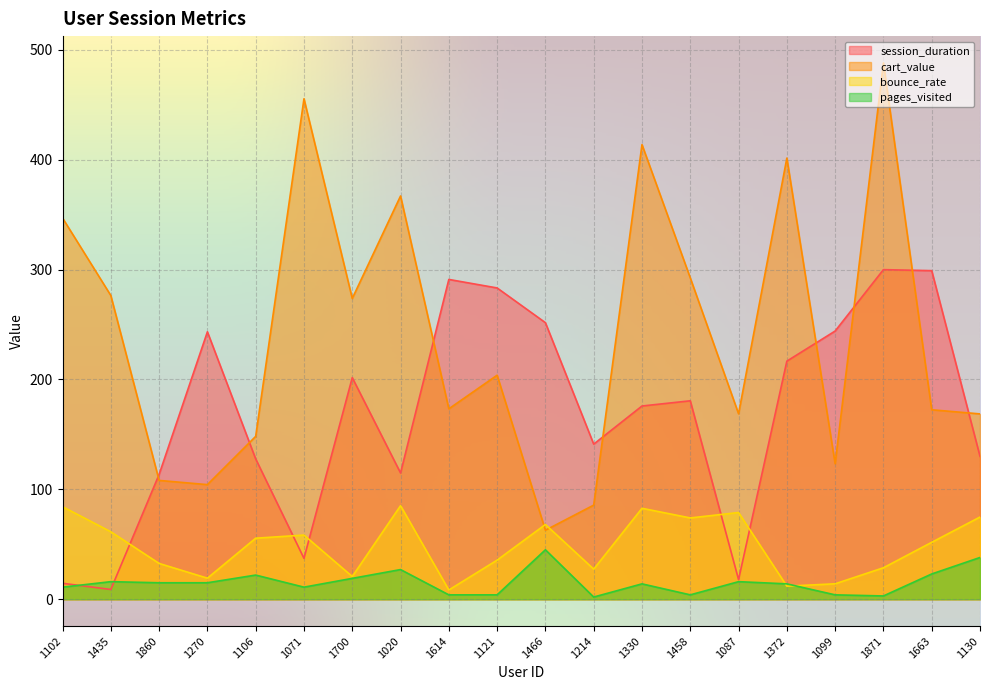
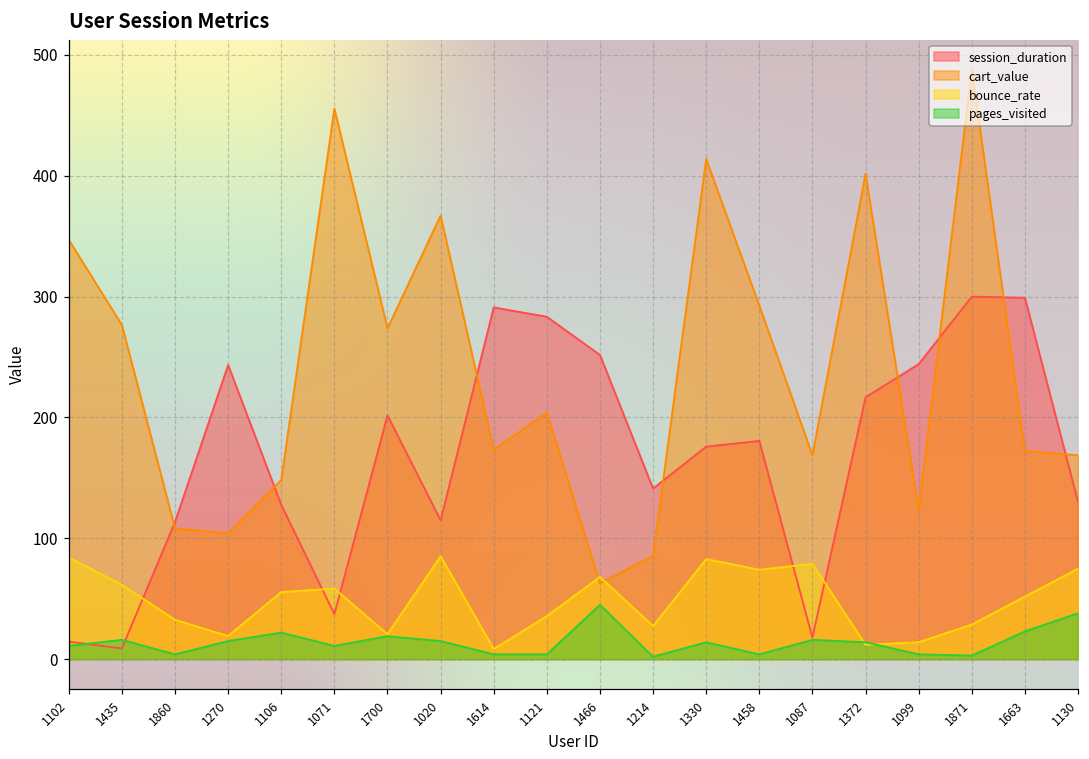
pages_visited, 1860: 15 -> 4
pages_visited, 1020: 27 -> 15
